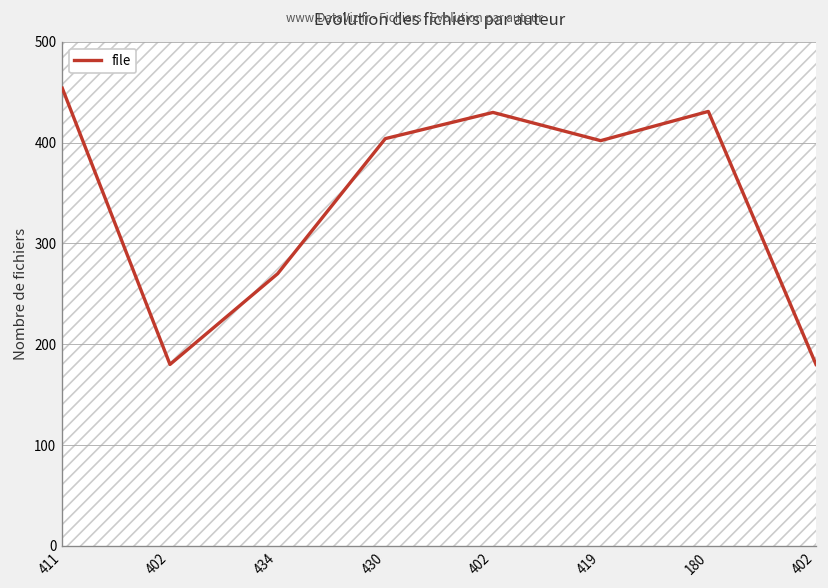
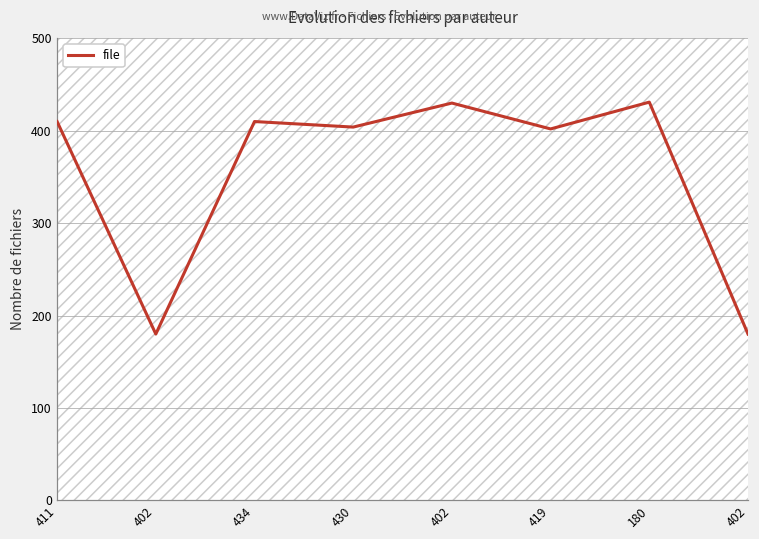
file, 411: 450 -> 410
file, 434: 270 -> 410
